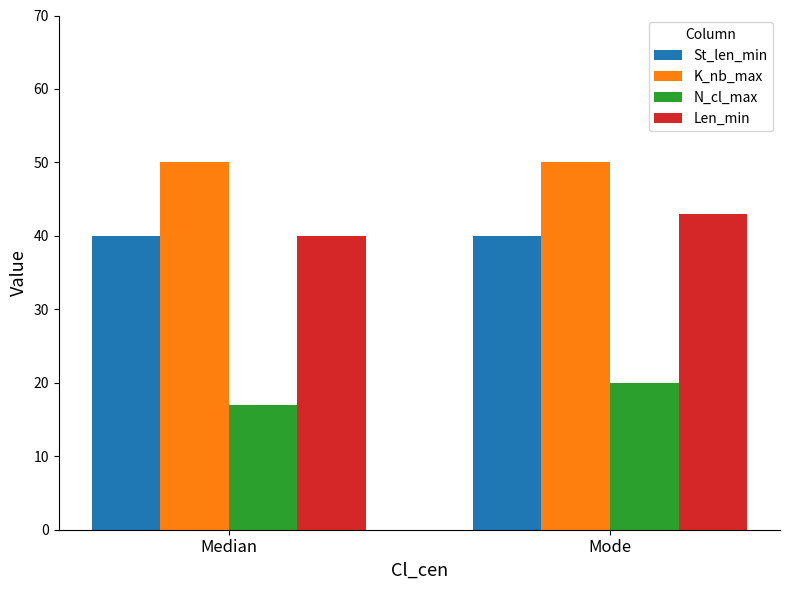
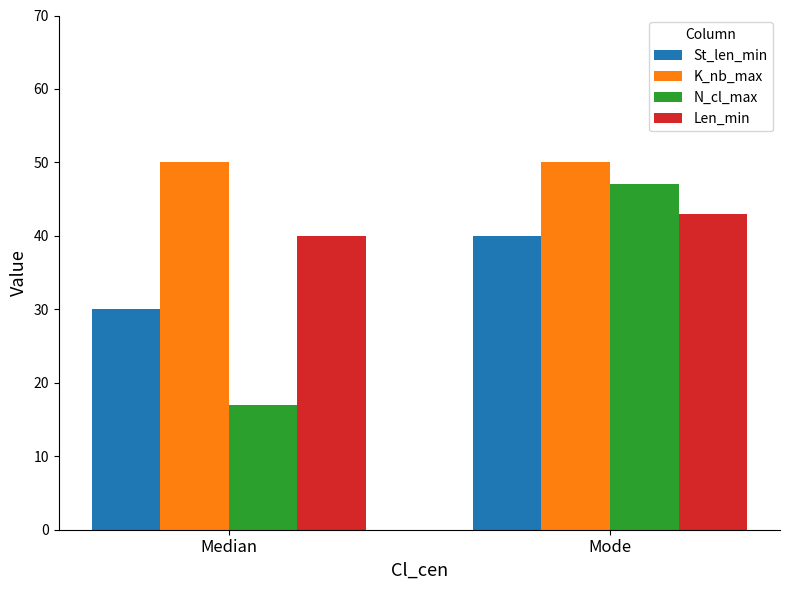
St_len_min, Median: 40 -> 30
N_cl_max, Mode: 20 -> 47
